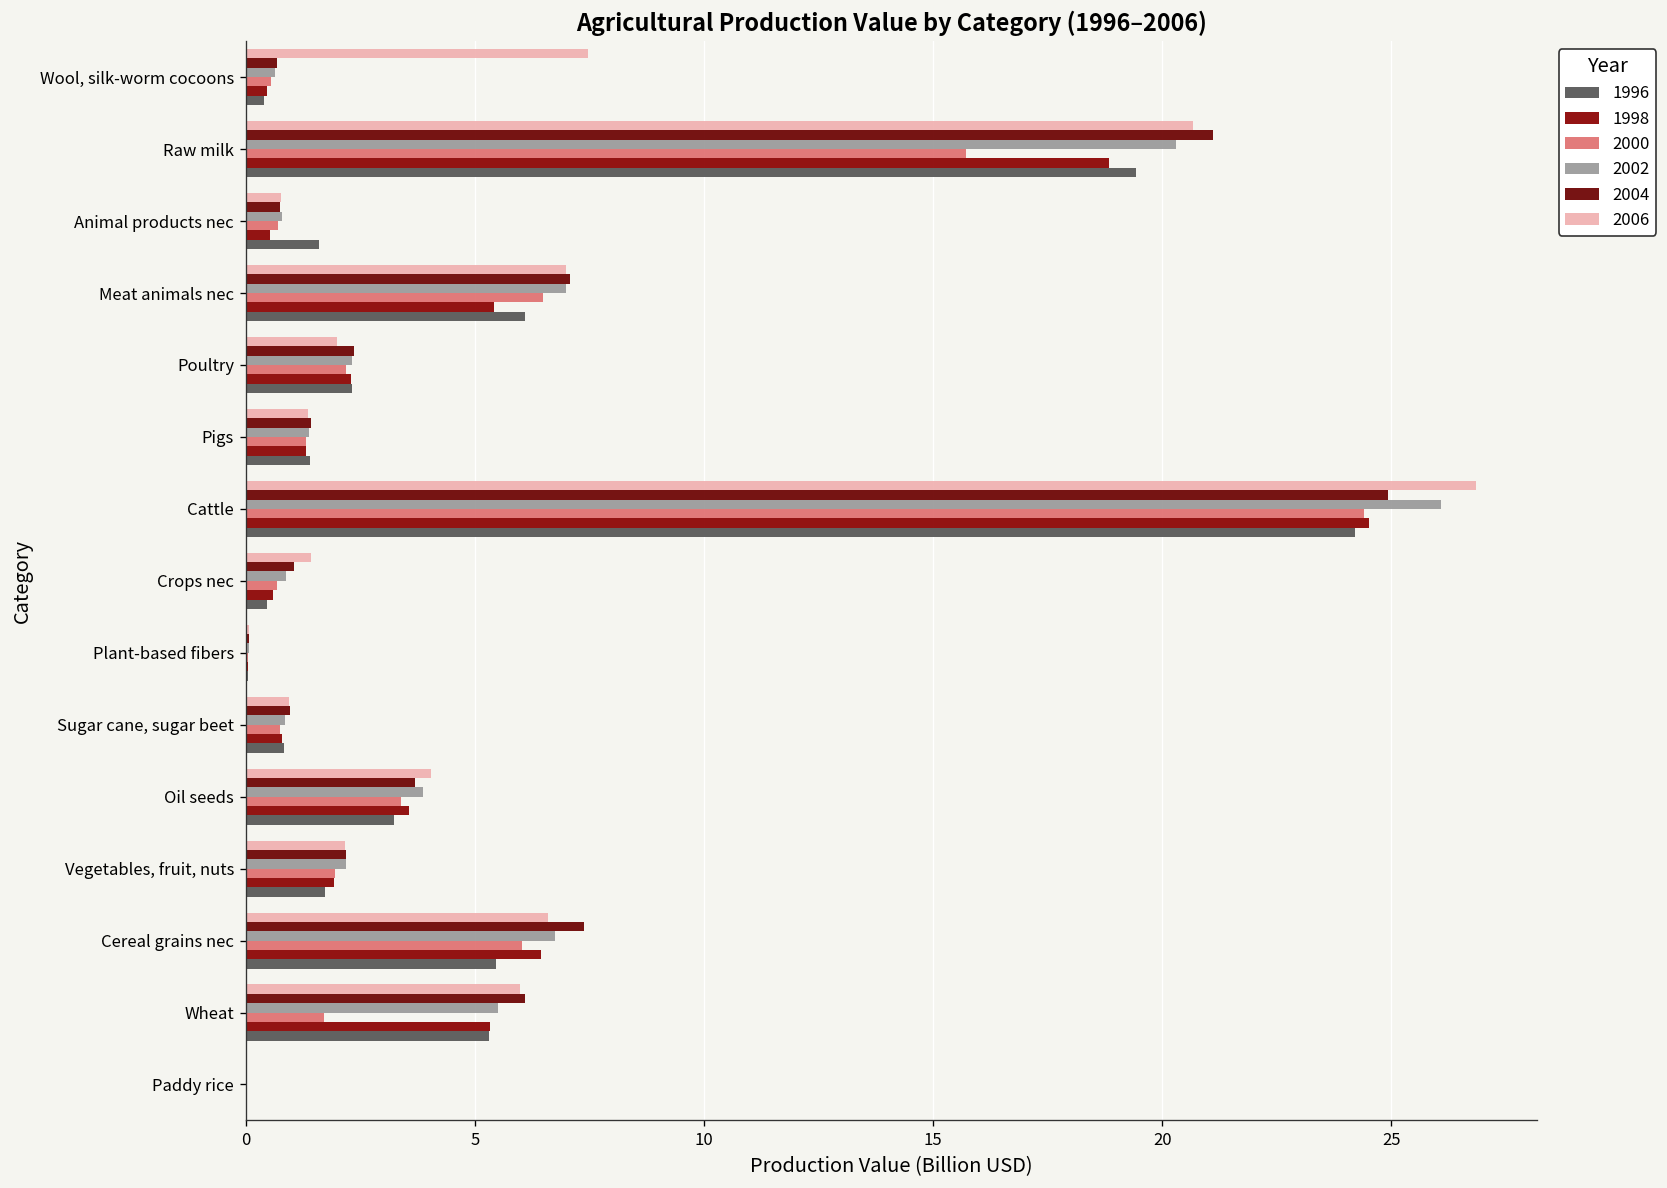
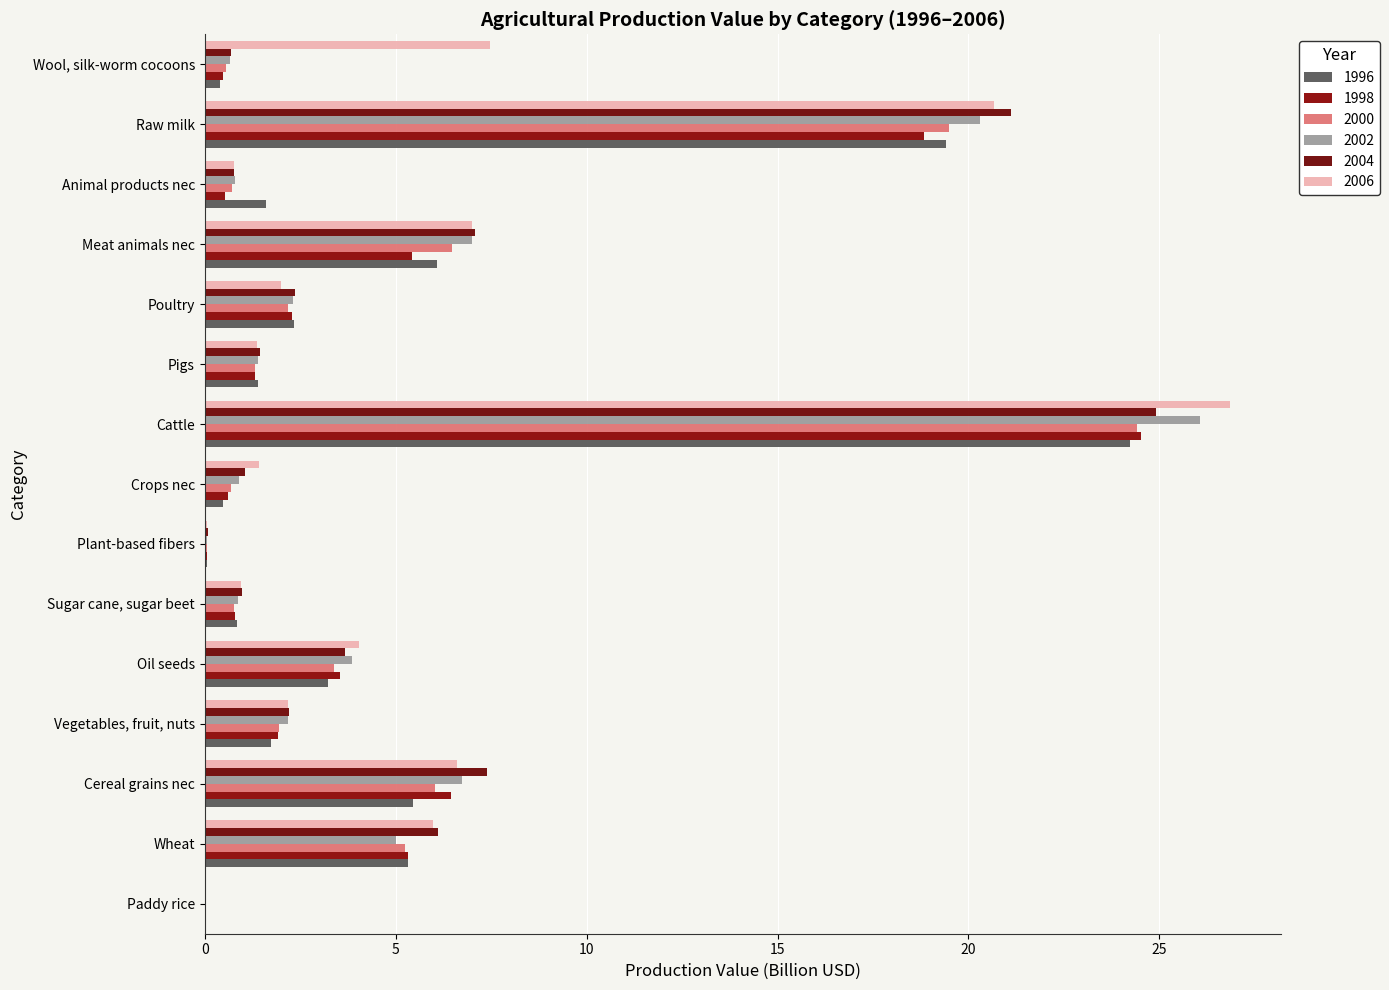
2000, Raw milk: 15.7 -> 19.5
2002, Wheat: 5.5 -> 5.0
2000, Wheat: 1.7 -> 5.3
